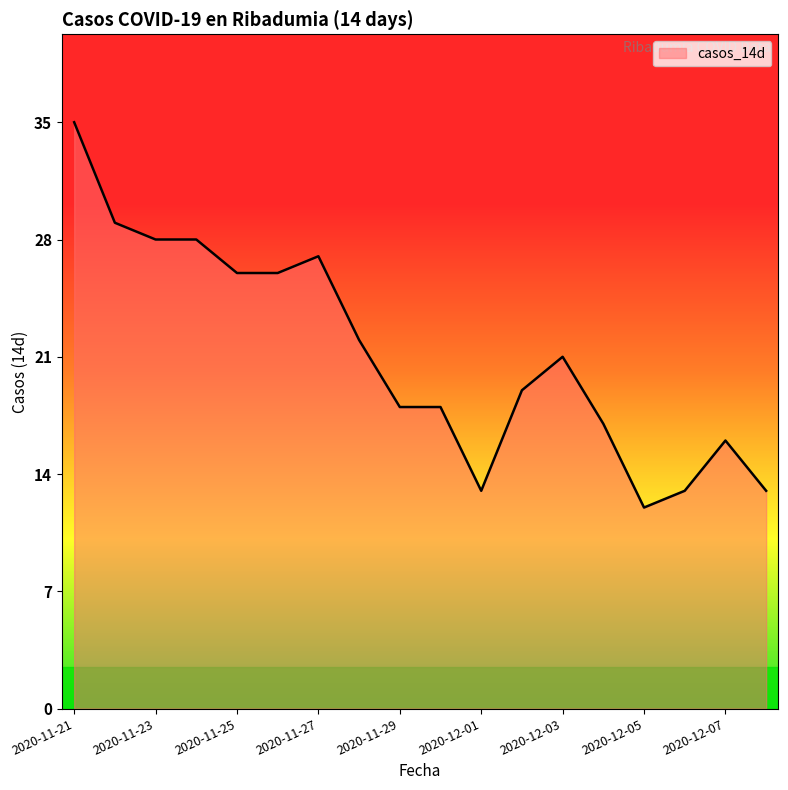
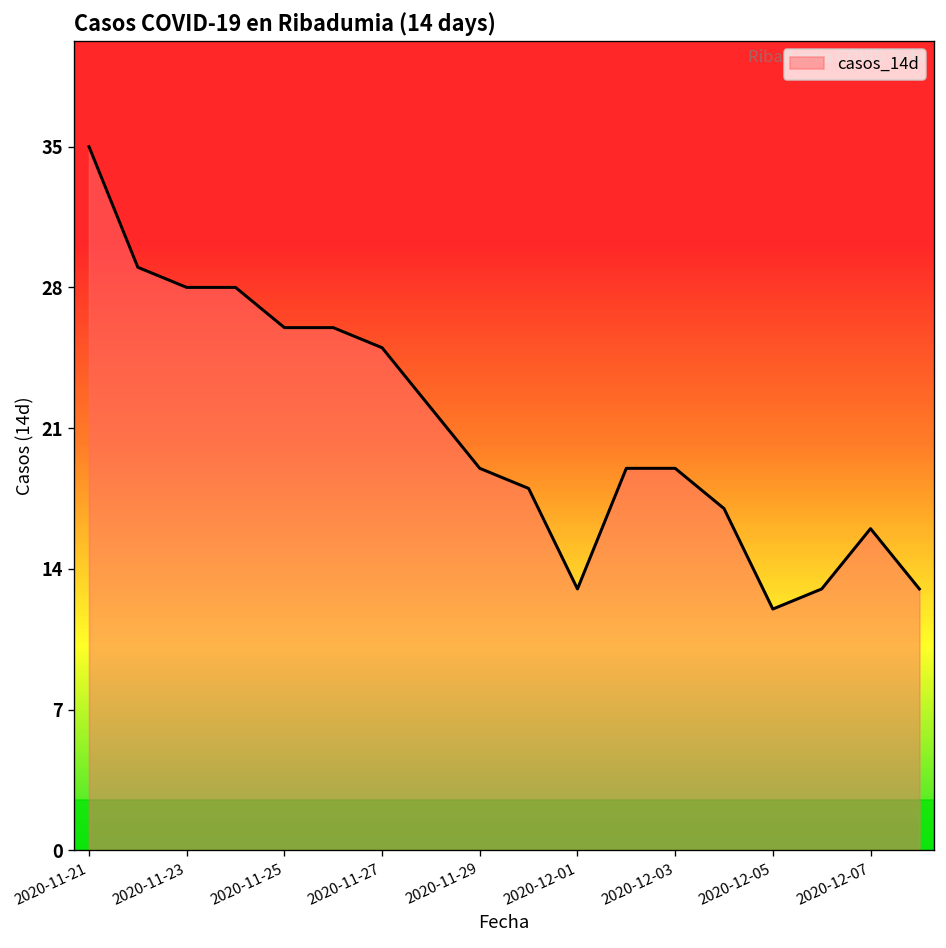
2020-11-27: 27 -> 25
2020-11-29: 18 -> 19
2020-12-03: 21 -> 19
